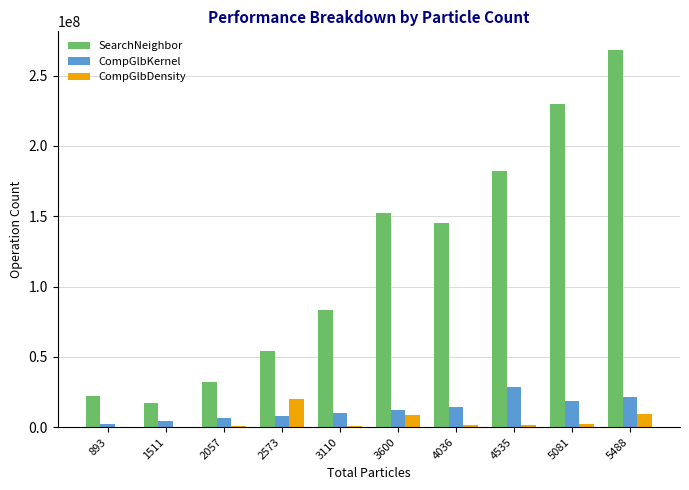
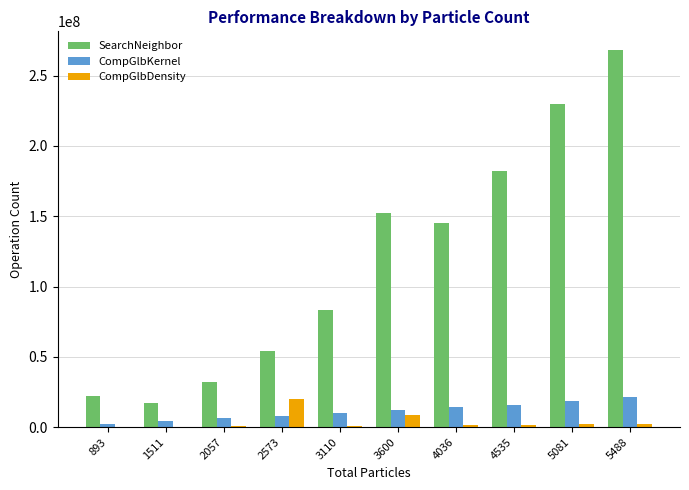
CompGlbKernel, 4535: 28000000 -> 16000000
CompGlbDensity, 5488: 9000000 -> 2000000
